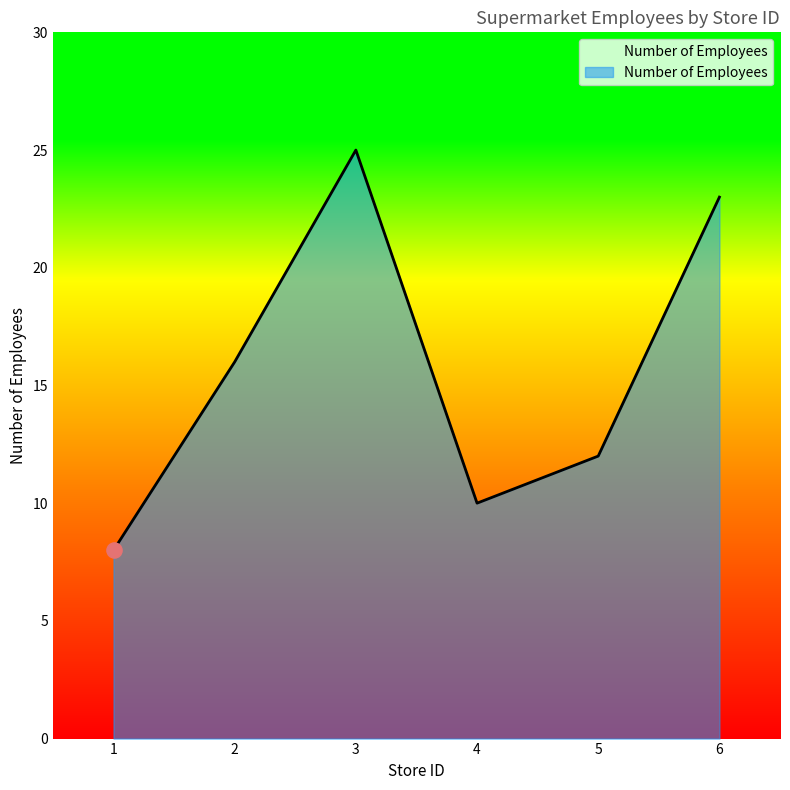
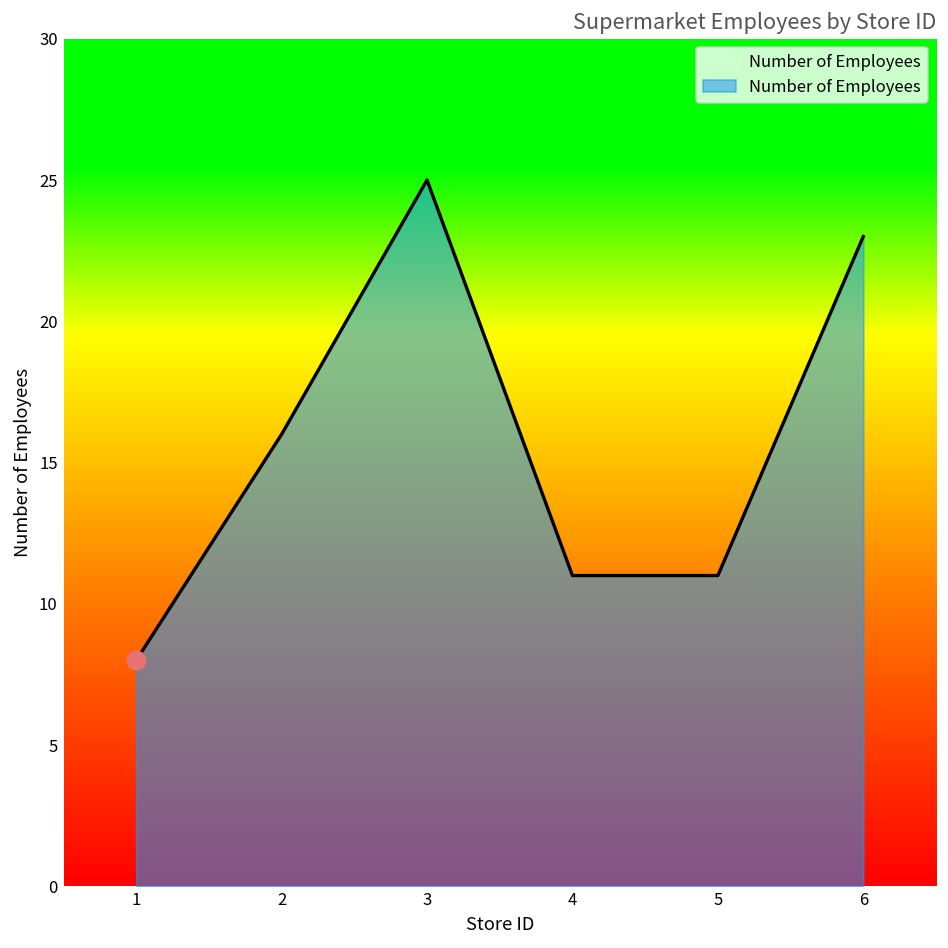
Number of Employees, 4: 10 -> 11
Number of Employees, 5: 12 -> 11
